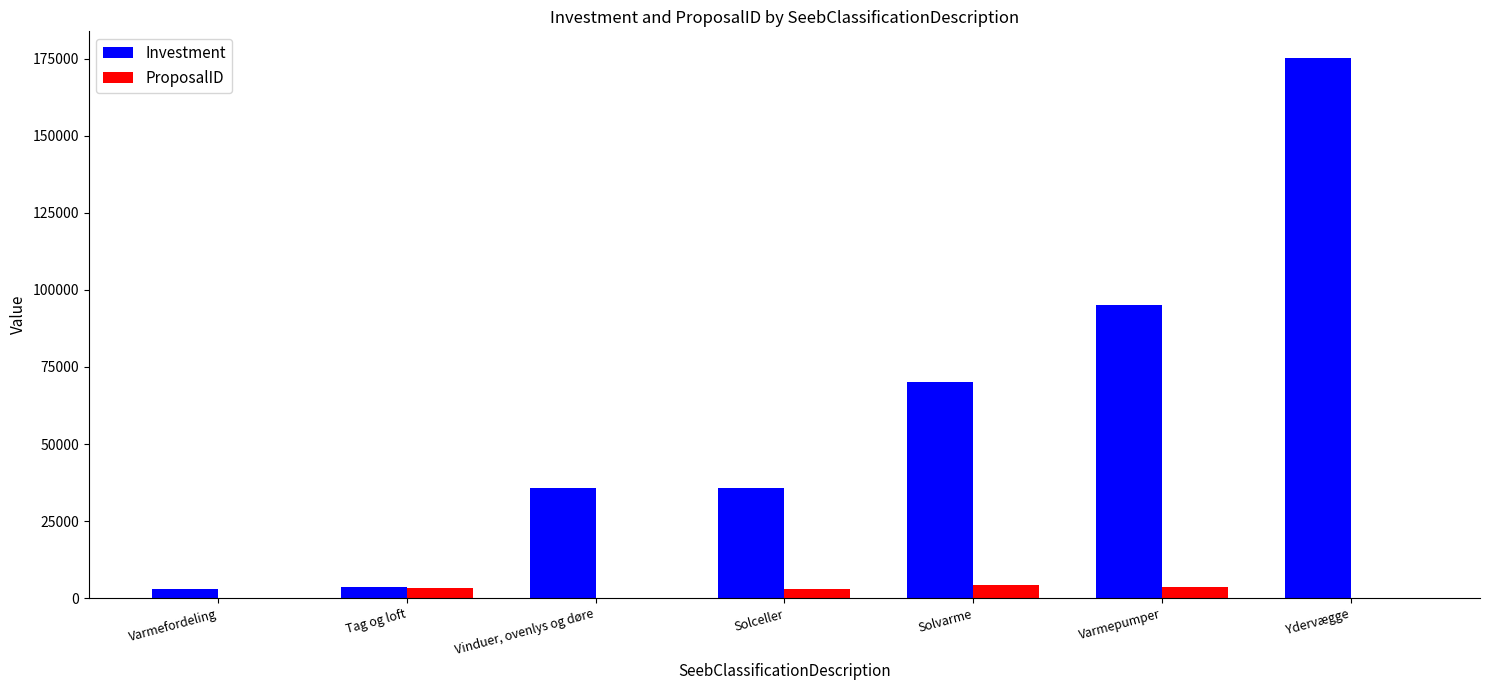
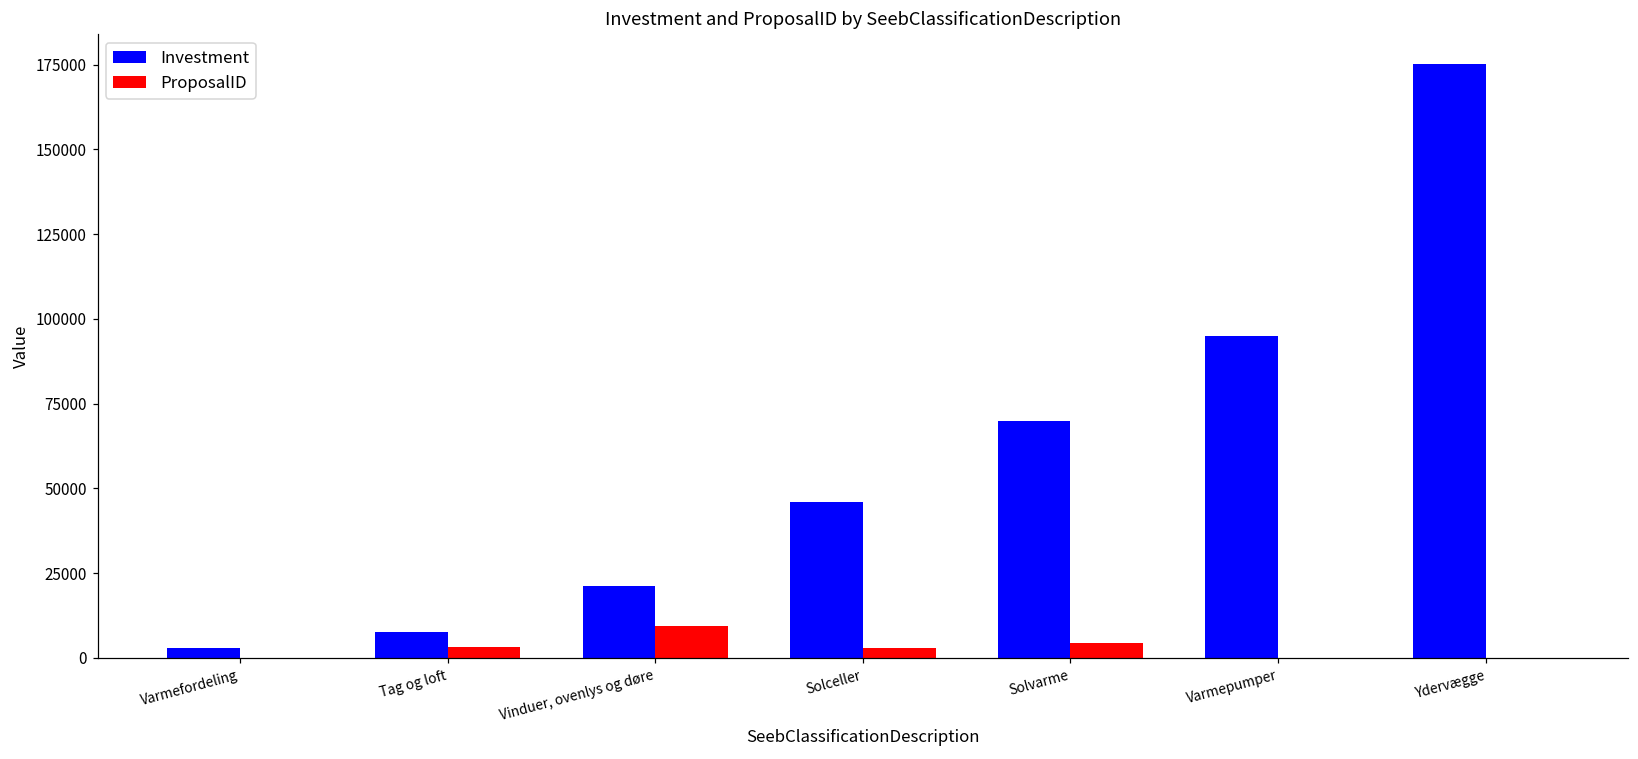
Investment, Tag og loft: 4000 -> 8000
Investment, Vinduer, ovenlys og døre: 36000 -> 21000
ProposalID, Vinduer, ovenlys og døre: 0 -> 9000
Investment, Solceller: 36000 -> 46000
ProposalID, Varmepumper: 4000 -> 0
